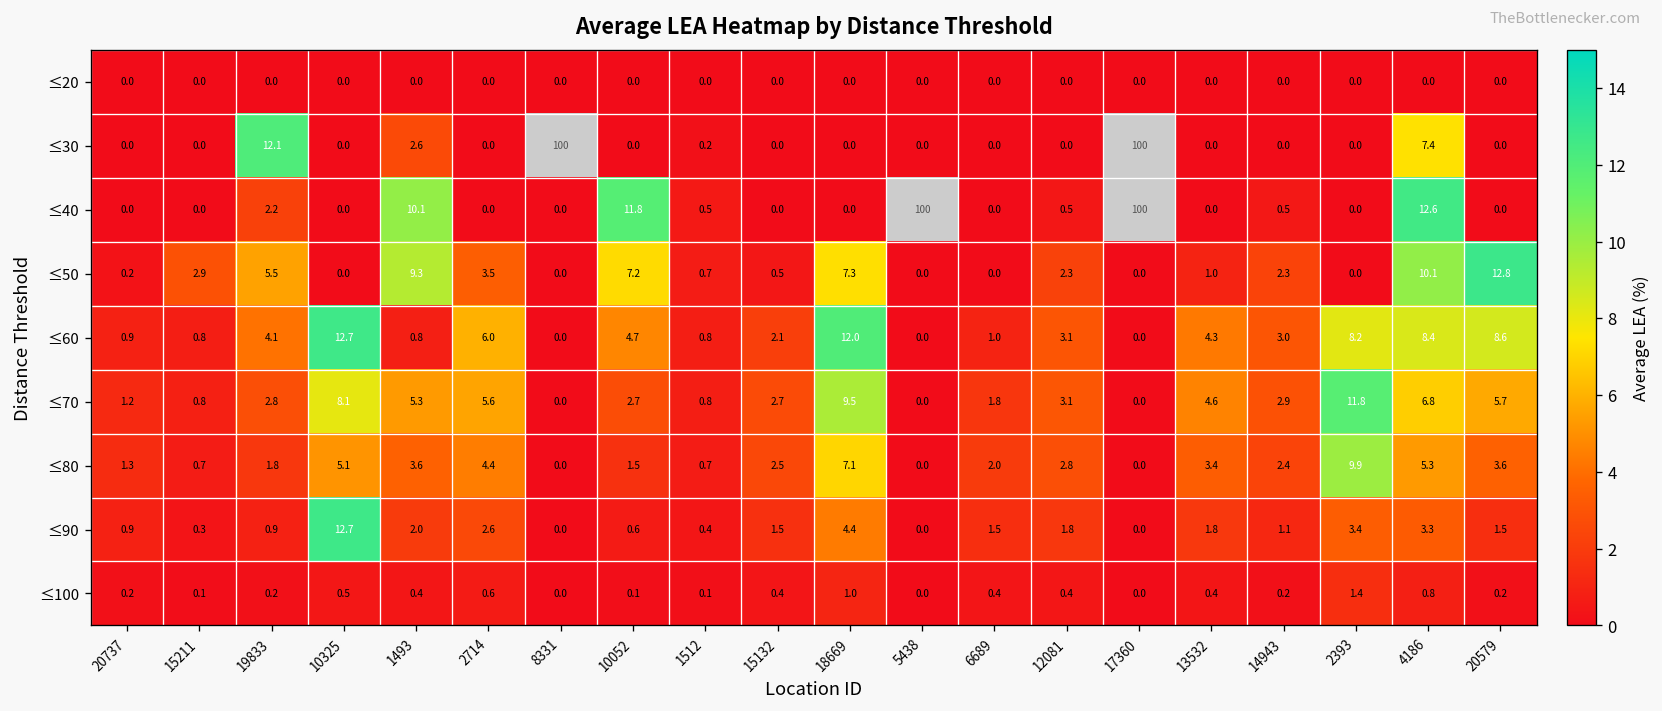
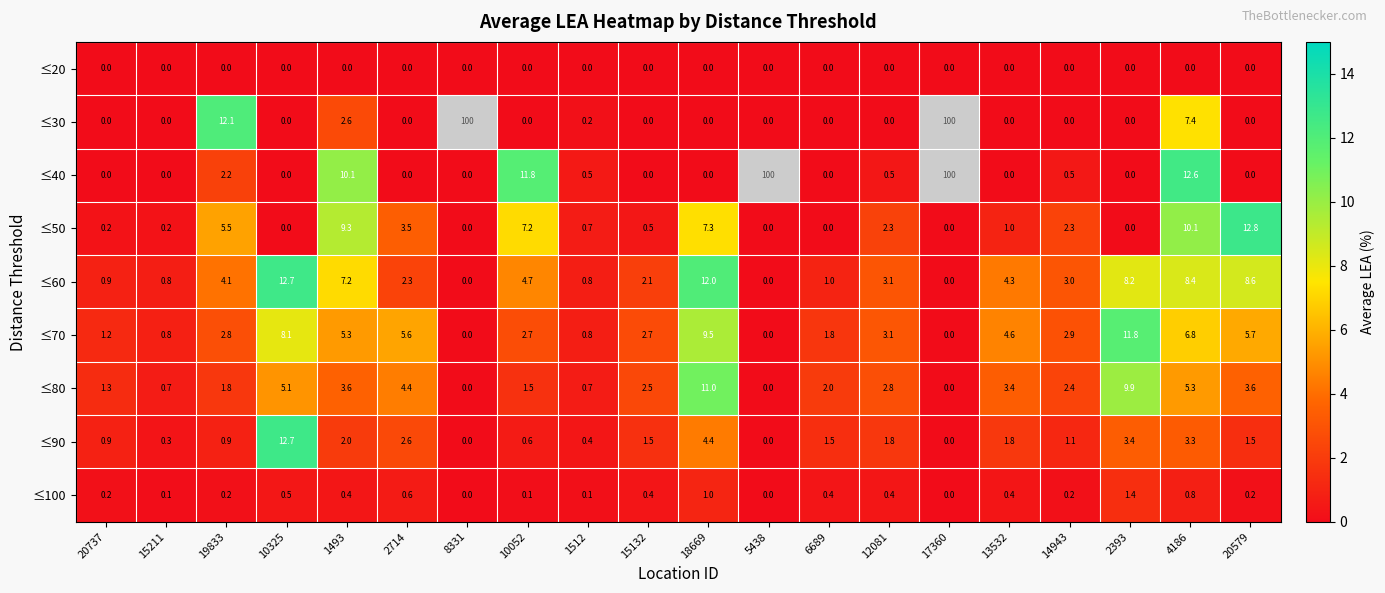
≤50, 15211: 2.9 -> 0.2
≤60, 1493: 0.8 -> 7.2
≤60, 2714: 6.0 -> 2.3
≤80, 18669: 7.1 -> 11.0
